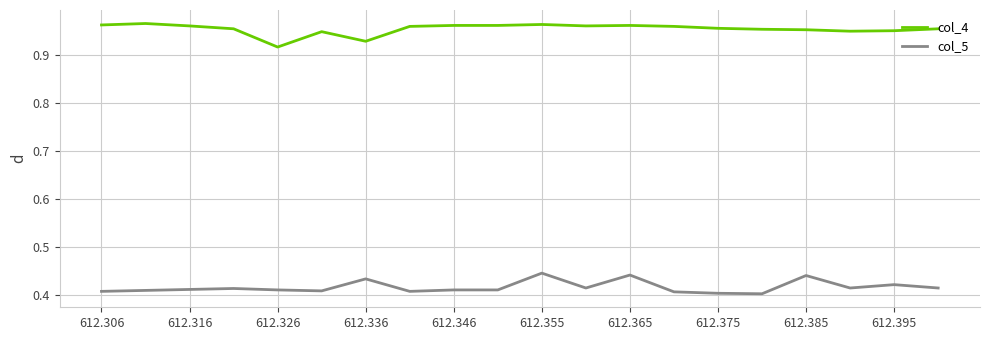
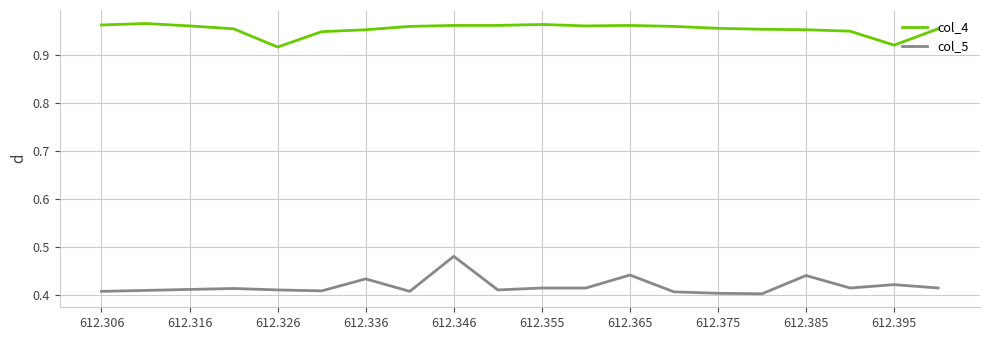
col_4, 612.336: 0.93 -> 0.95
col_5, 612.346: 0.41 -> 0.48
col_5, 612.355: 0.45 -> 0.41
col_4, 612.395: 0.95 -> 0.92
